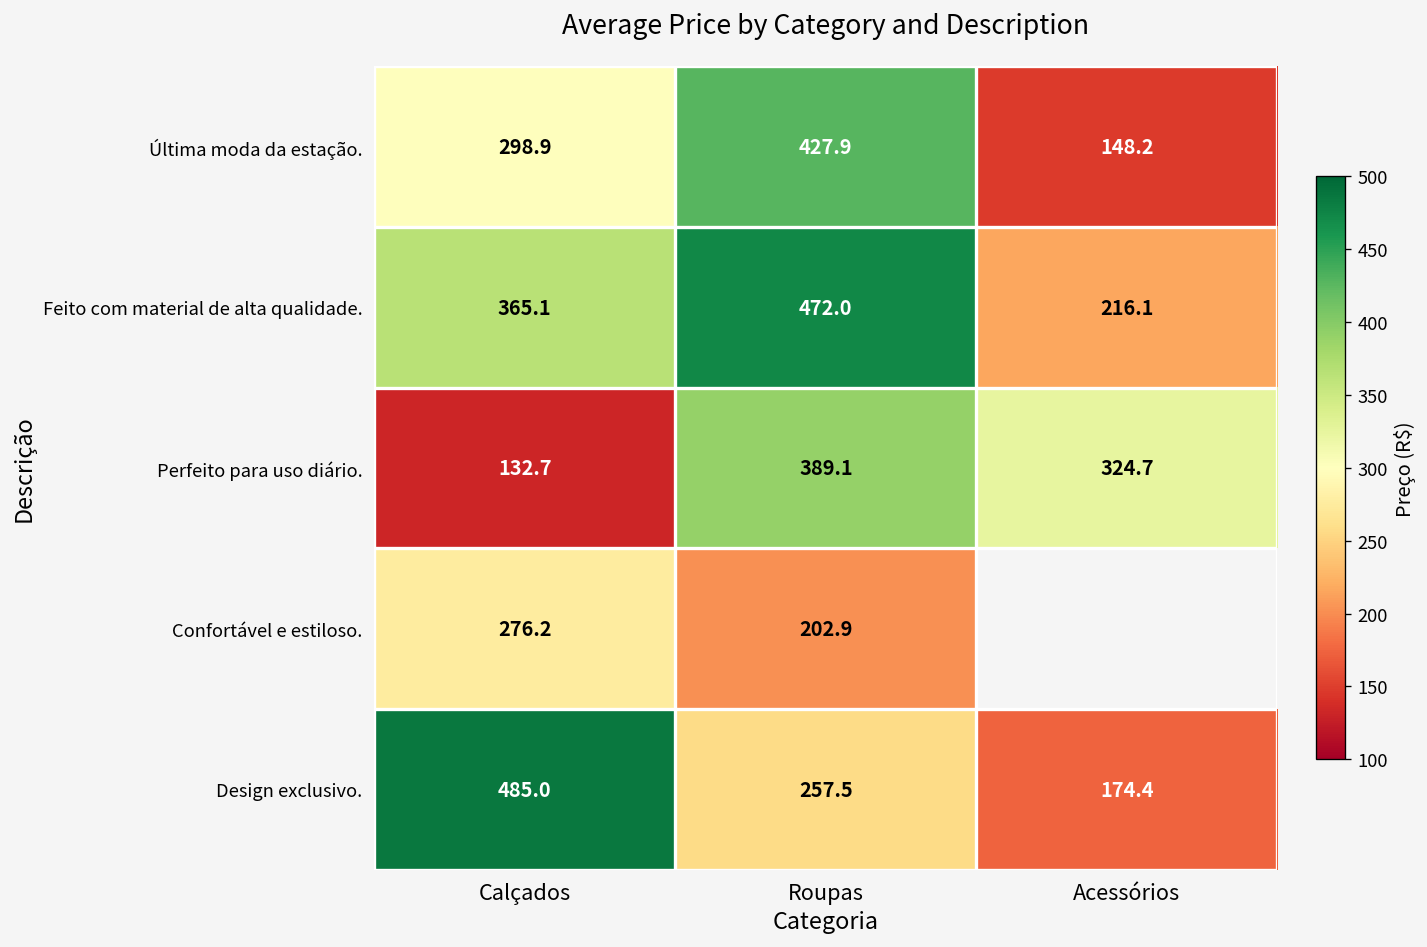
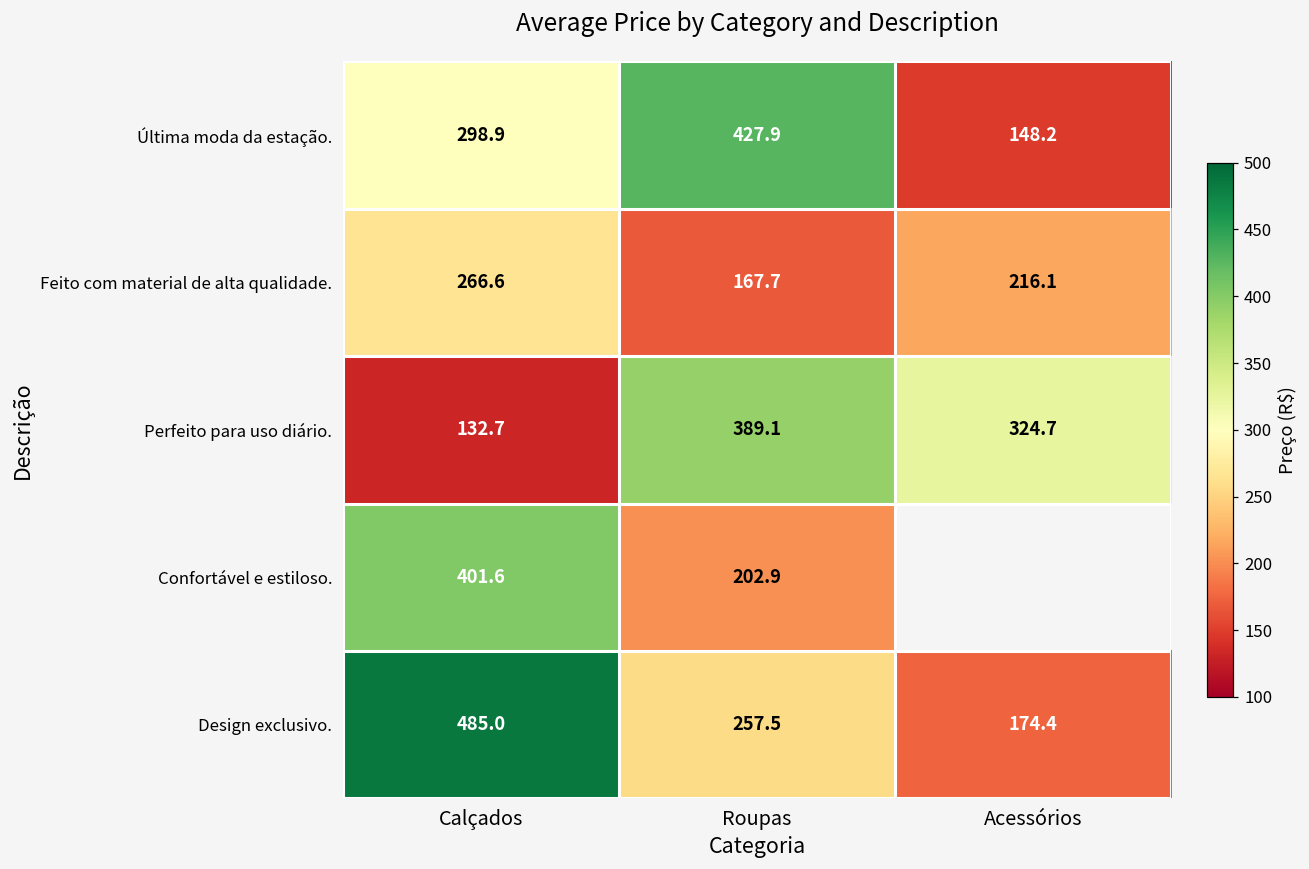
Feito com material de alta qualidade., Calçados: 365.1 -> 266.6
Feito com material de alta qualidade., Roupas: 472.0 -> 167.7
Confortável e estiloso., Calçados: 276.2 -> 401.6
